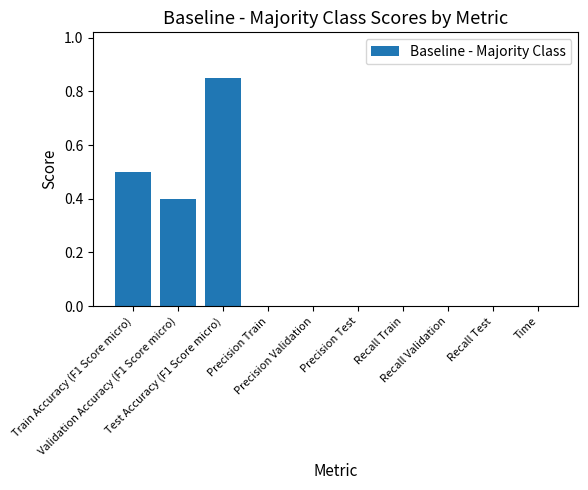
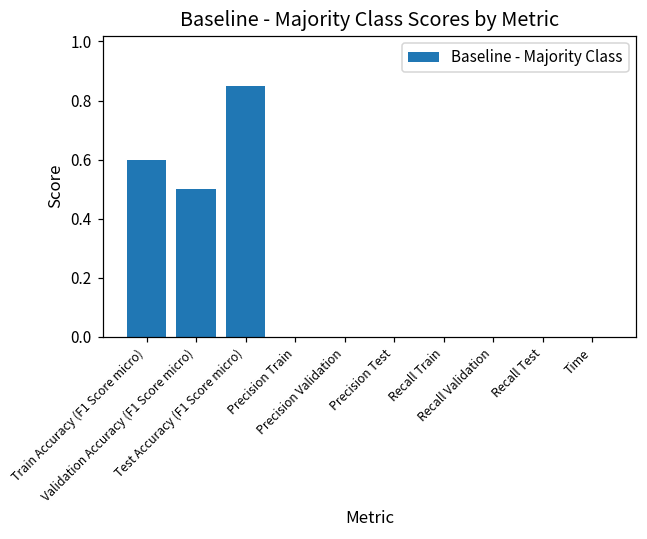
Train Accuracy (F1 Score micro): 0.5 -> 0.6
Validation Accuracy (F1 Score micro): 0.4 -> 0.5
